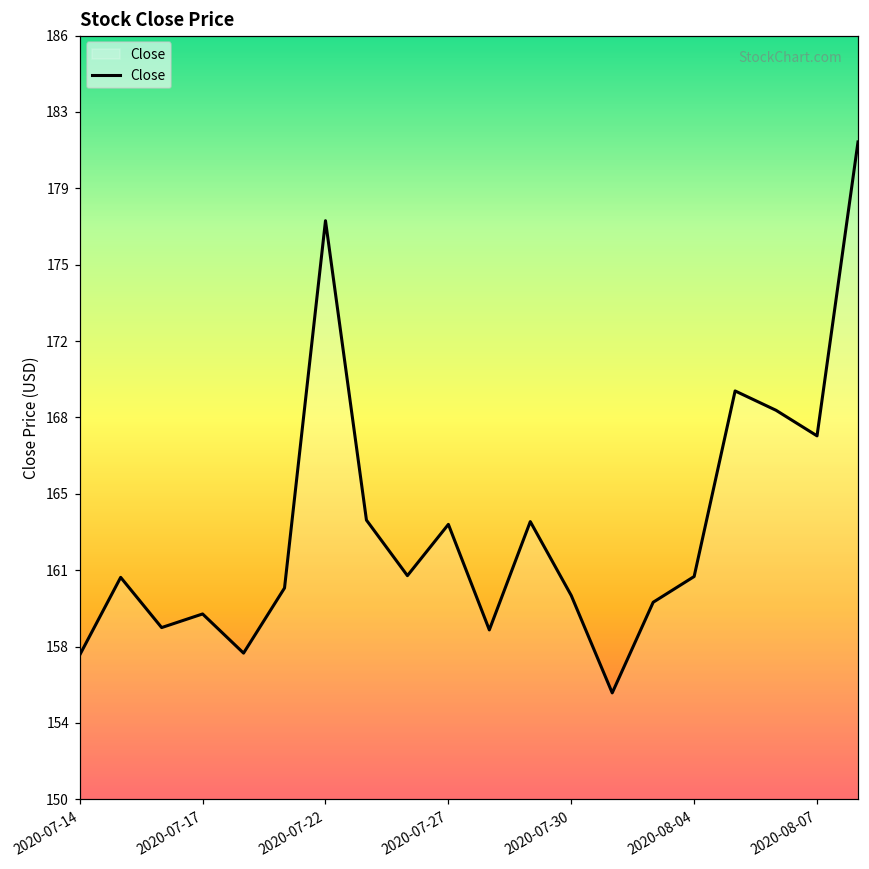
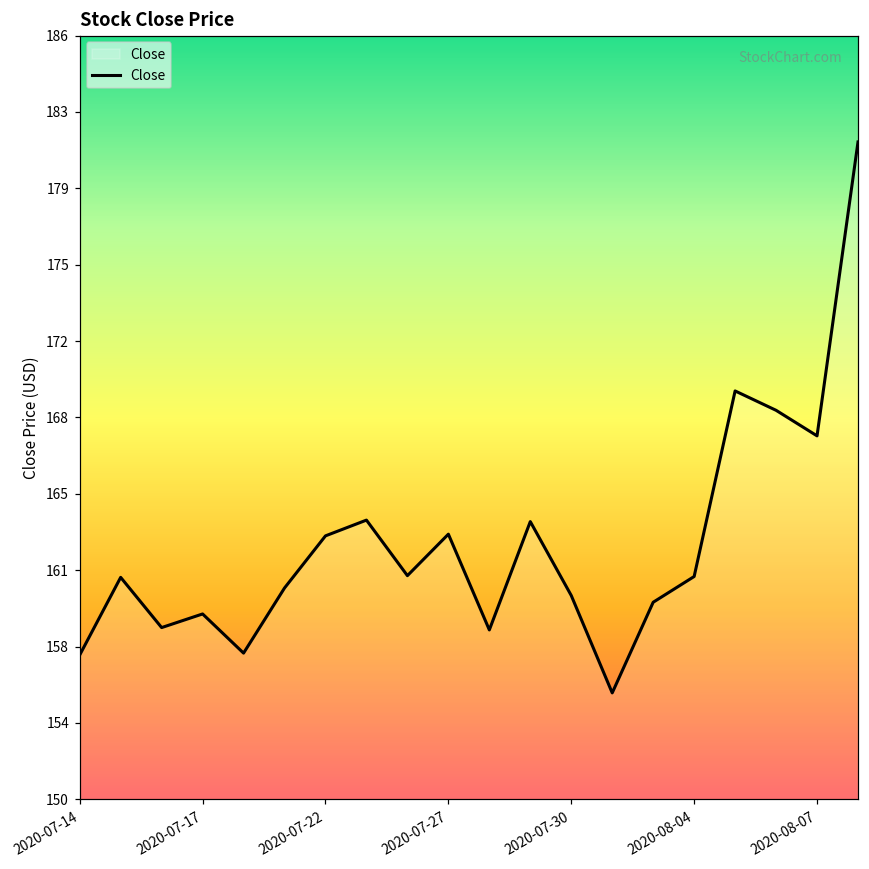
2020-07-22: 177.6 -> 162.8
2020-07-27: 163.3 -> 162.8
